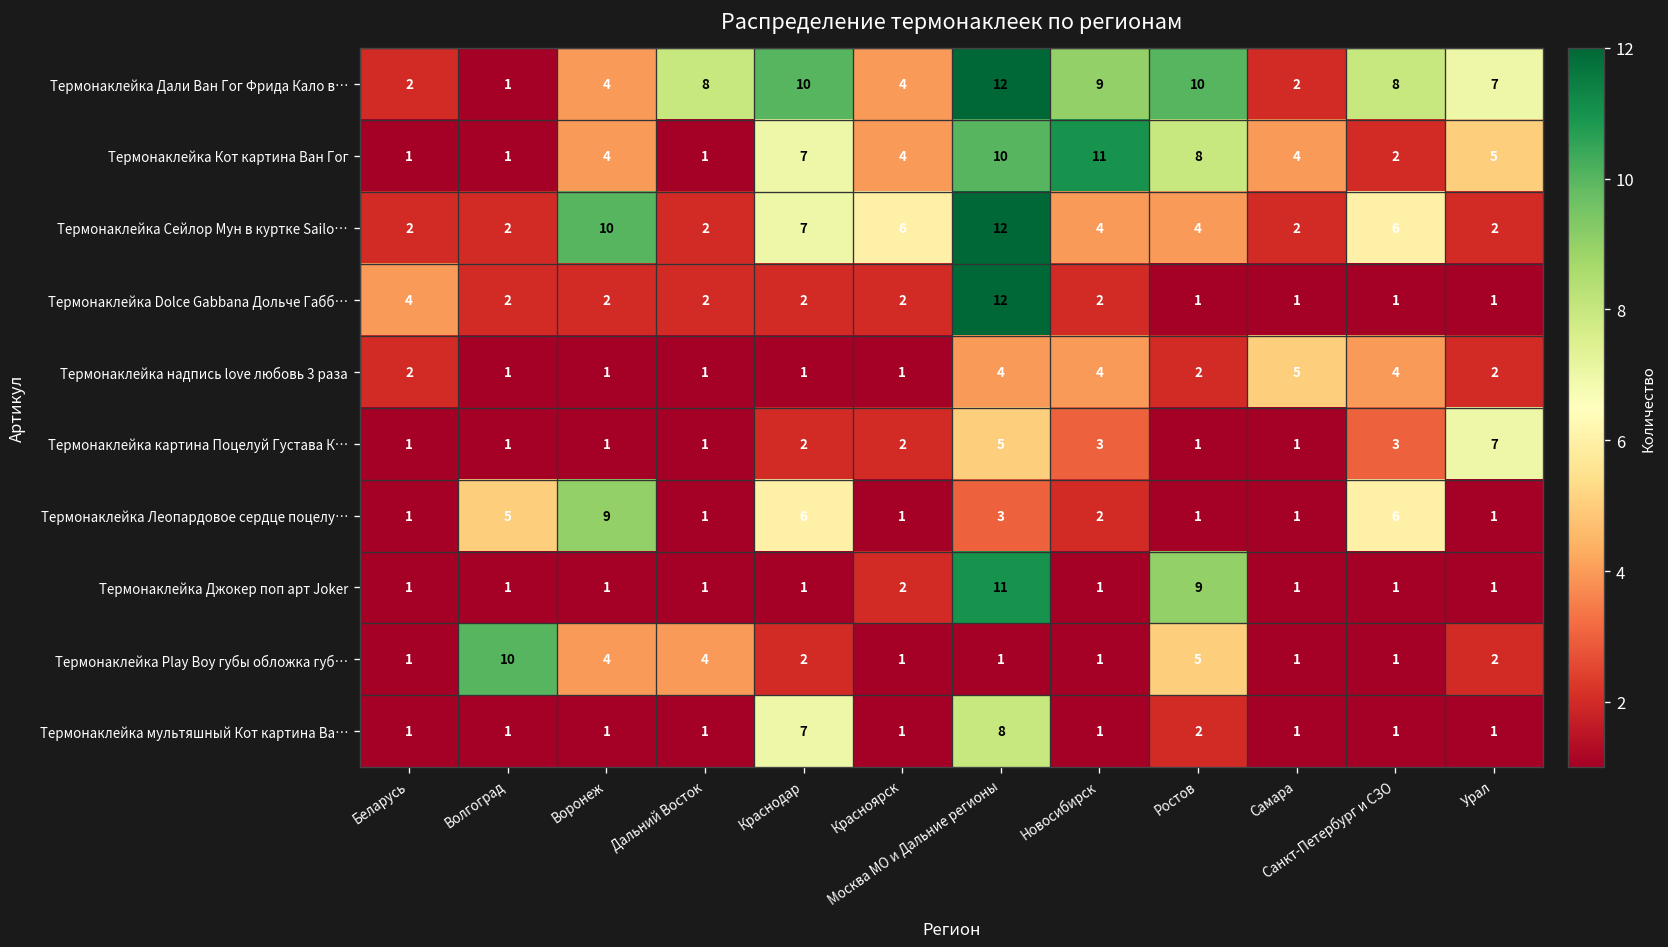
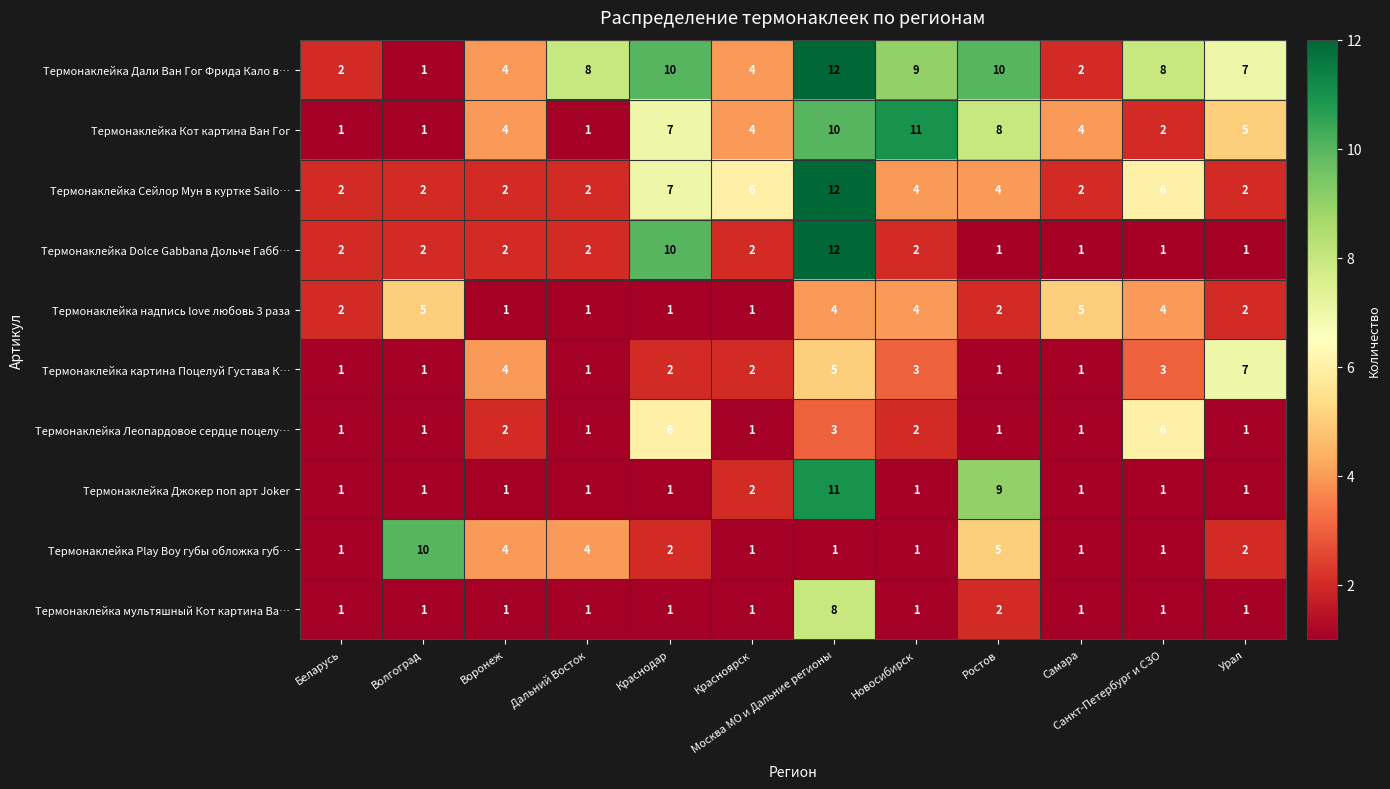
Термонаклейка Сейлор Мун в куртке Sailo…, Воронеж: 10 -> 2
Термонаклейка Dolce Gabbana Дольче Габб…, Беларусь: 4 -> 2
Термонаклейка Dolce Gabbana Дольче Габб…, Краснодар: 2 -> 10
Термонаклейка надпись love любовь 3 раза, Волгоград: 1 -> 5
Термонаклейка картина Поцелуй Густава К…, Воронеж: 1 -> 4
Термонаклейка Леопардовое сердце поцелу…, Волгоград: 5 -> 1
Термонаклейка Леопардовое сердце поцелу…, Воронеж: 9 -> 2
Термонаклейка мультяшный Кот картина Ва…, Краснодар: 7 -> 1
